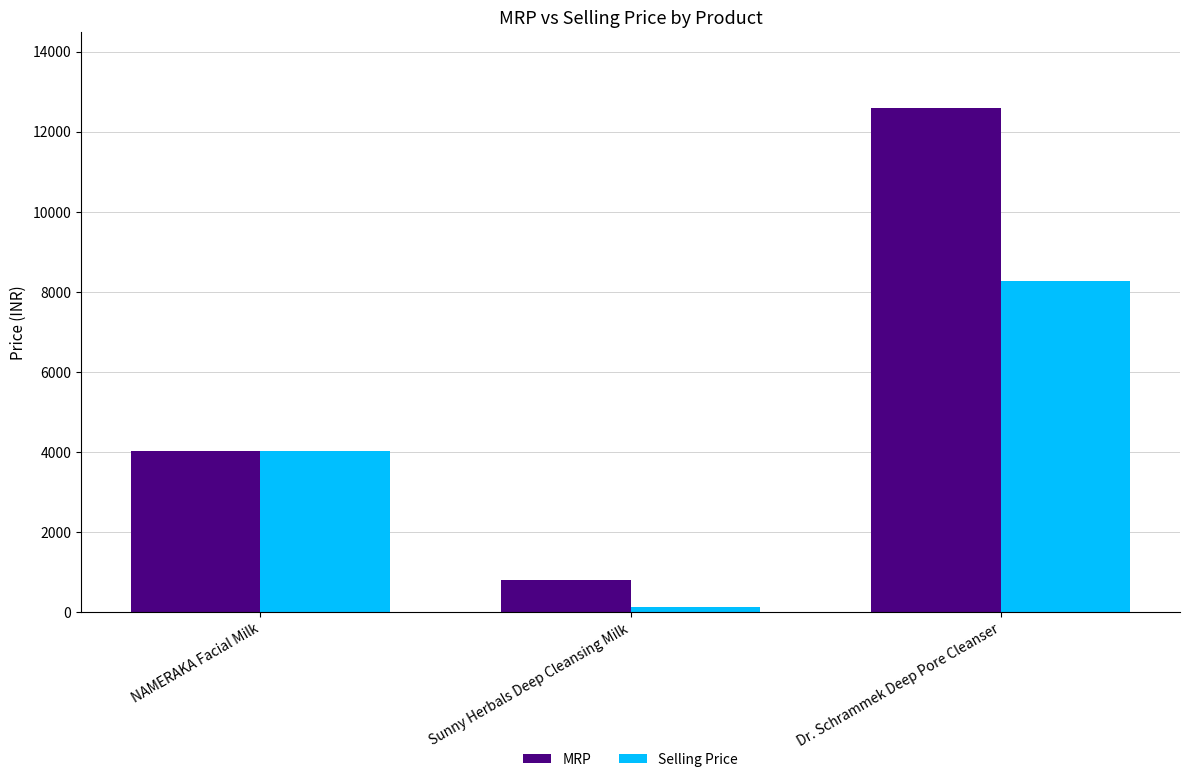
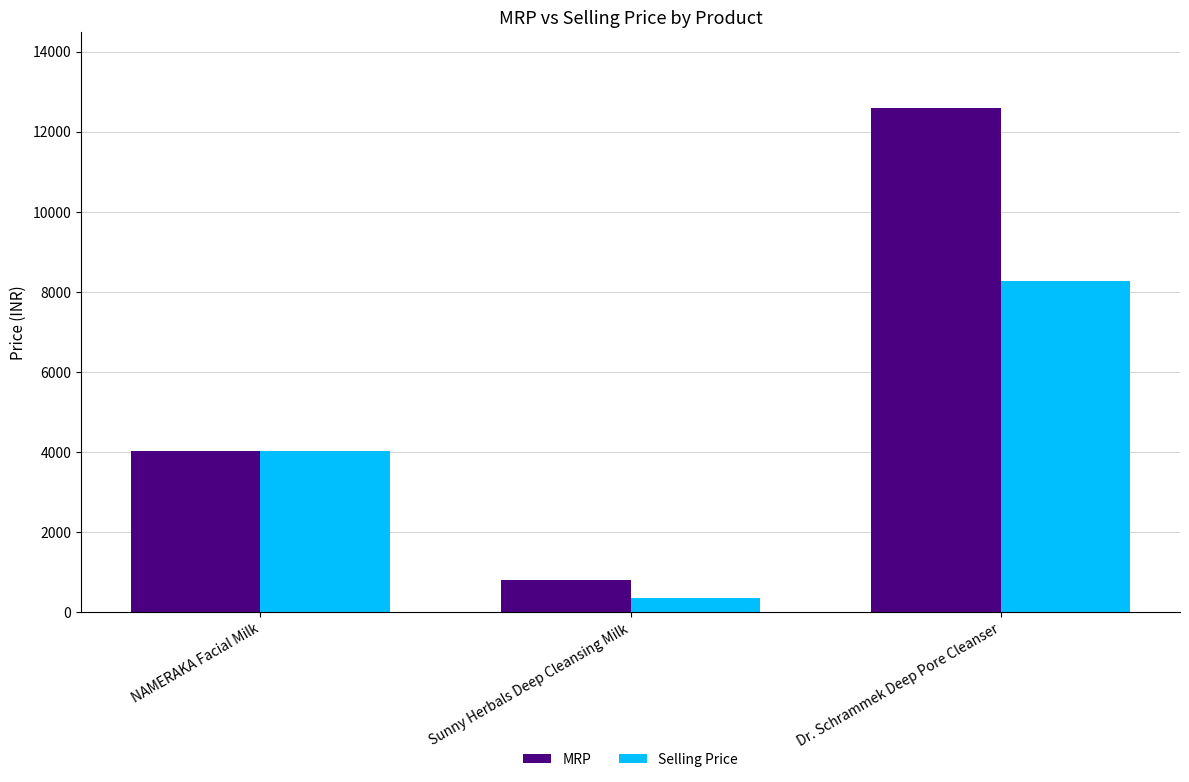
Selling Price, Sunny Herbals Deep Cleansing Milk: 100 -> 400
